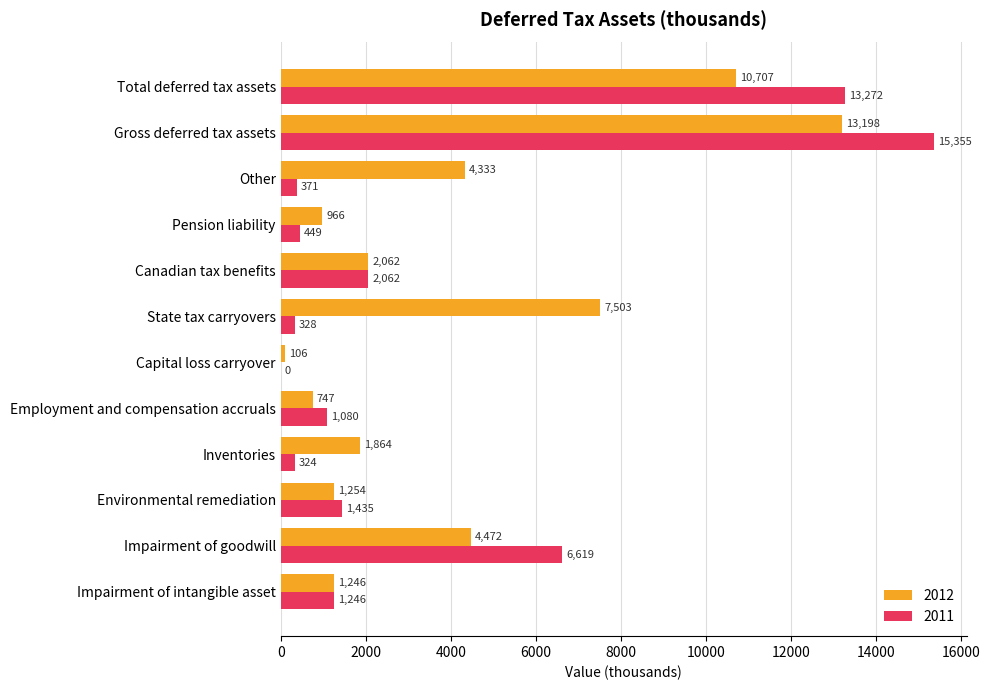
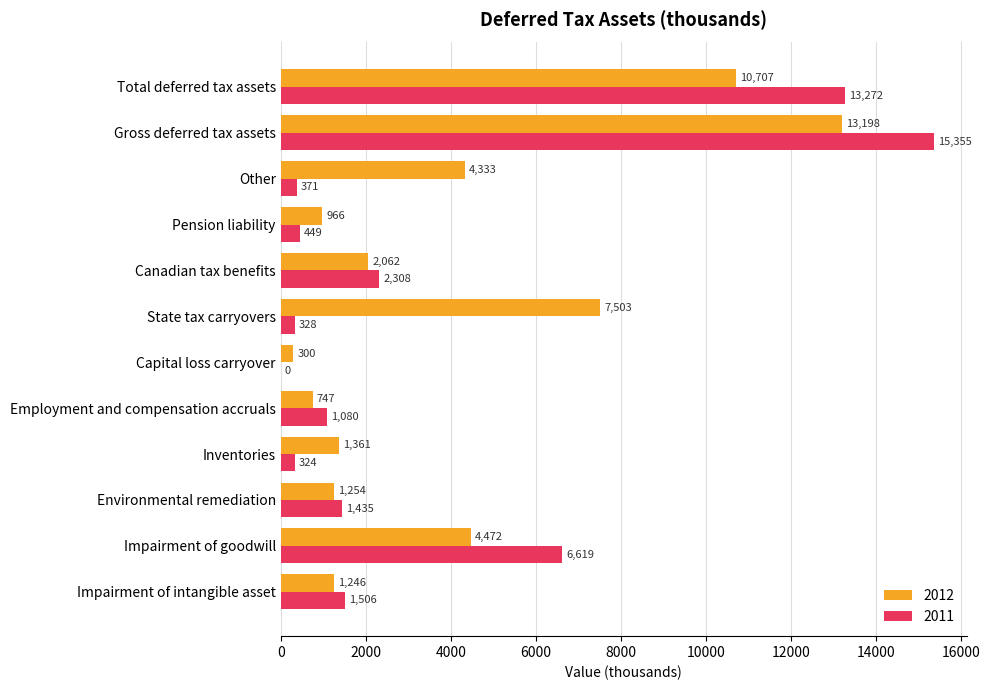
2011, Canadian tax benefits: 2,062 -> 2,308
2012, Capital loss carryover: 106 -> 300
2012, Inventories: 1,864 -> 1,361
2011, Impairment of intangible asset: 1,246 -> 1,506
